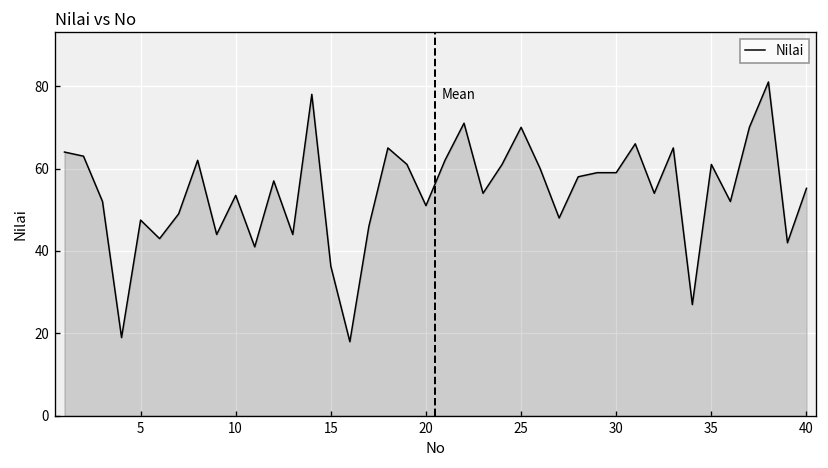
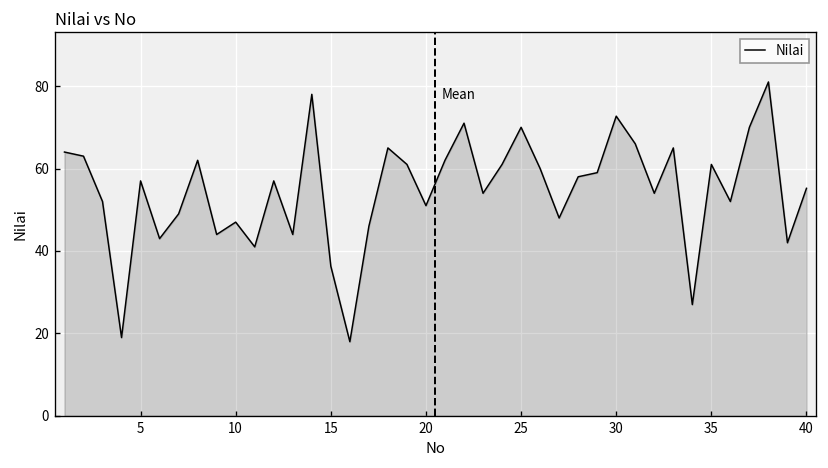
5: 48 -> 57
10: 54 -> 47
30: 59 -> 73
